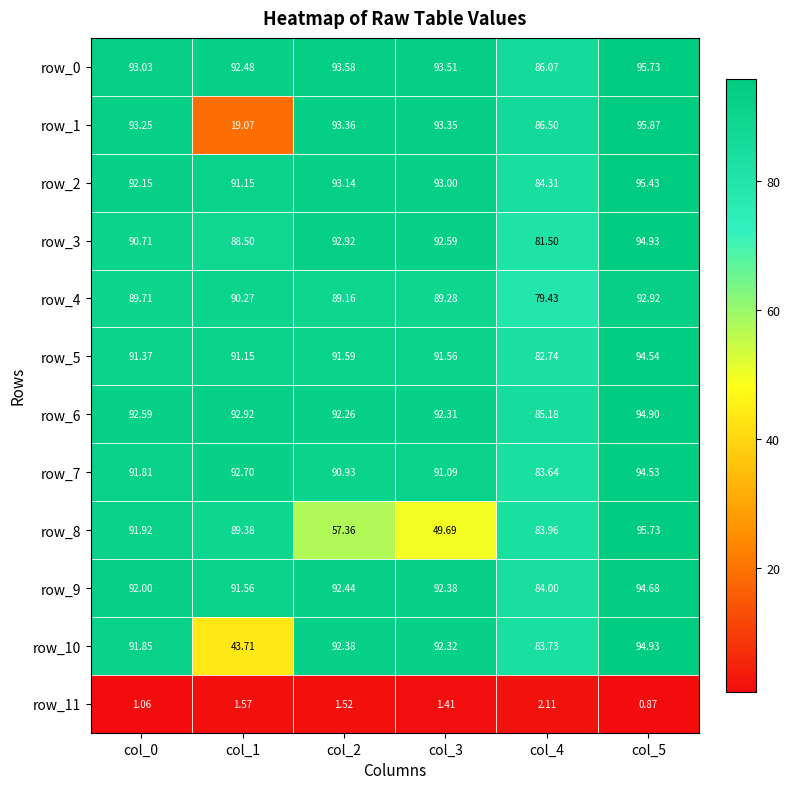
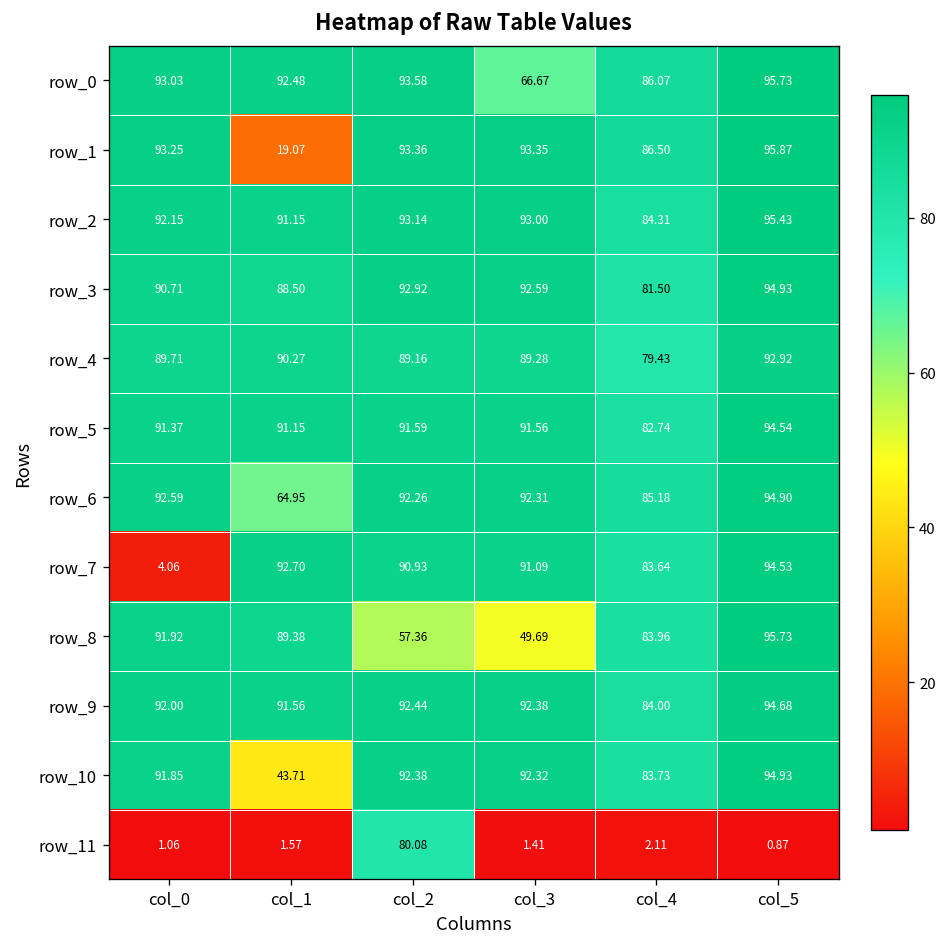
row_0, col_3: 93.51 -> 66.67
row_6, col_1: 92.92 -> 64.95
row_7, col_0: 91.81 -> 4.06
row_11, col_2: 1.52 -> 80.08
